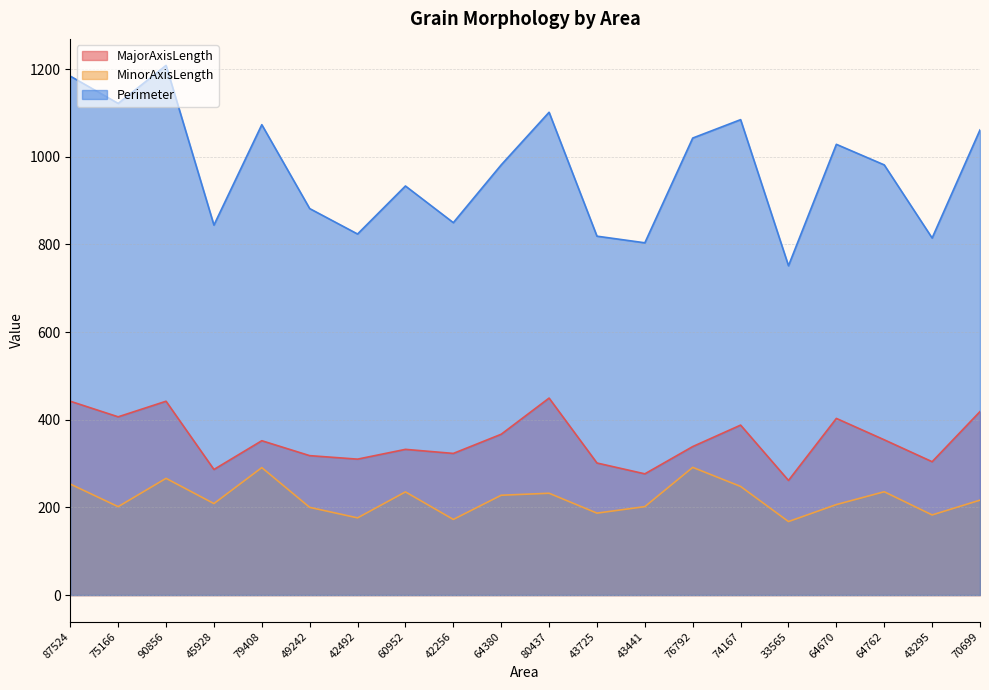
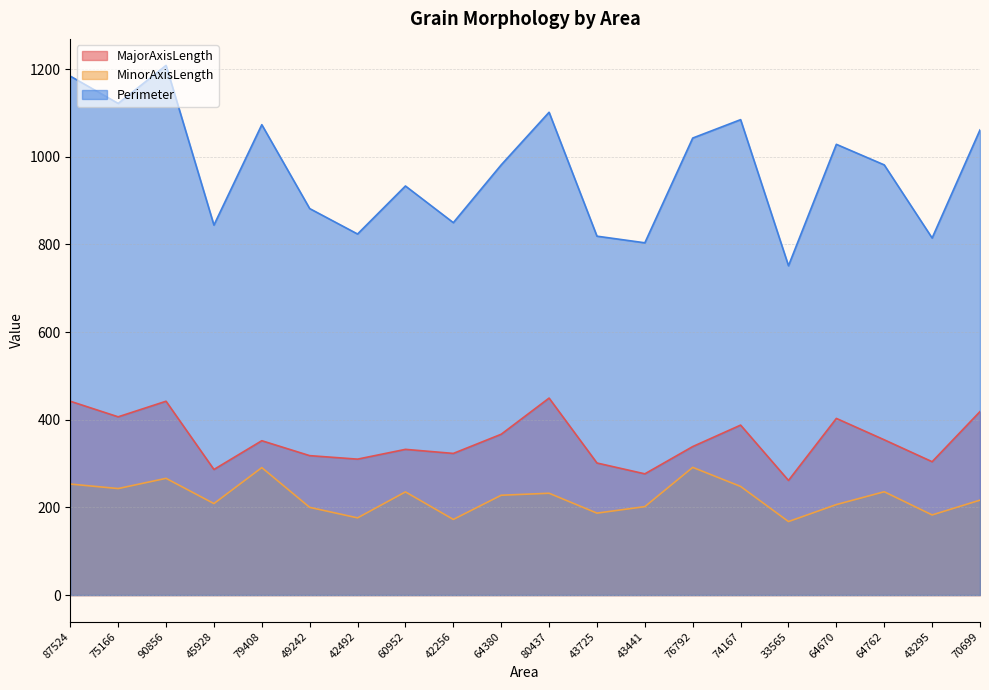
MinorAxisLength, 75166: 200 -> 240
